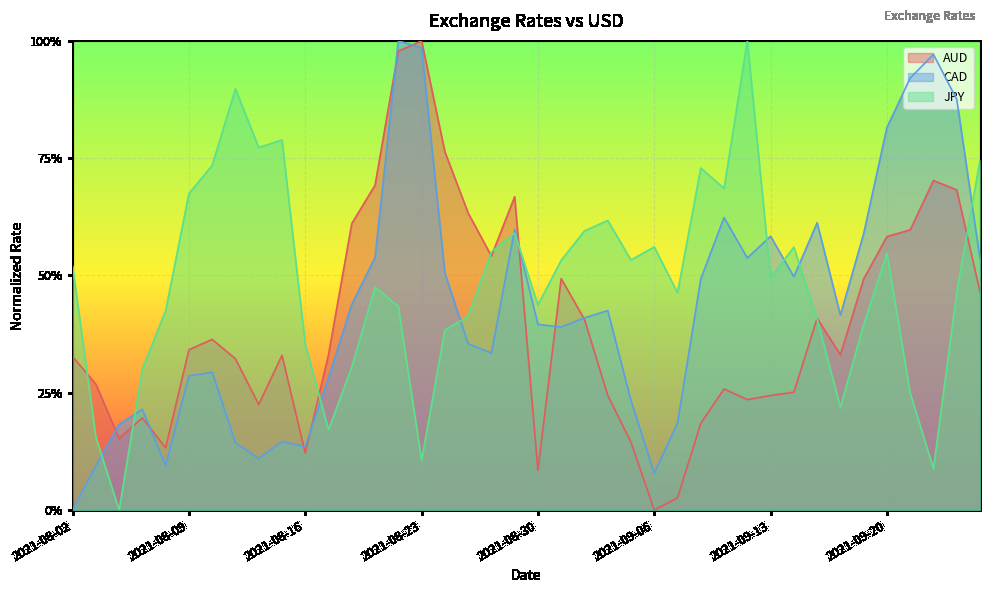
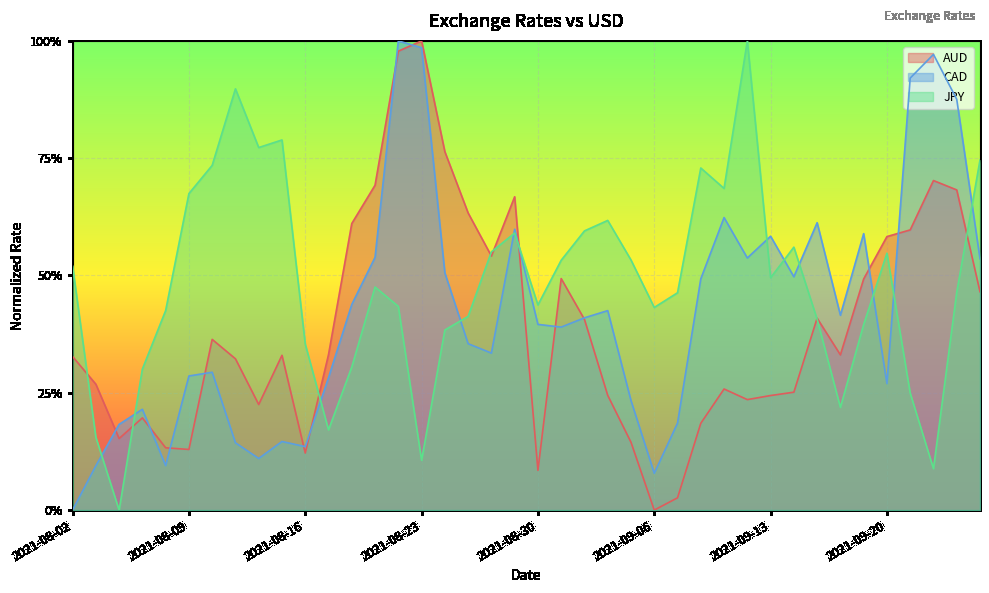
AUD, 2021-08-09: 34% -> 13%
JPY, 2021-09-06: 56% -> 43%
CAD, 2021-09-20: 82% -> 27%
